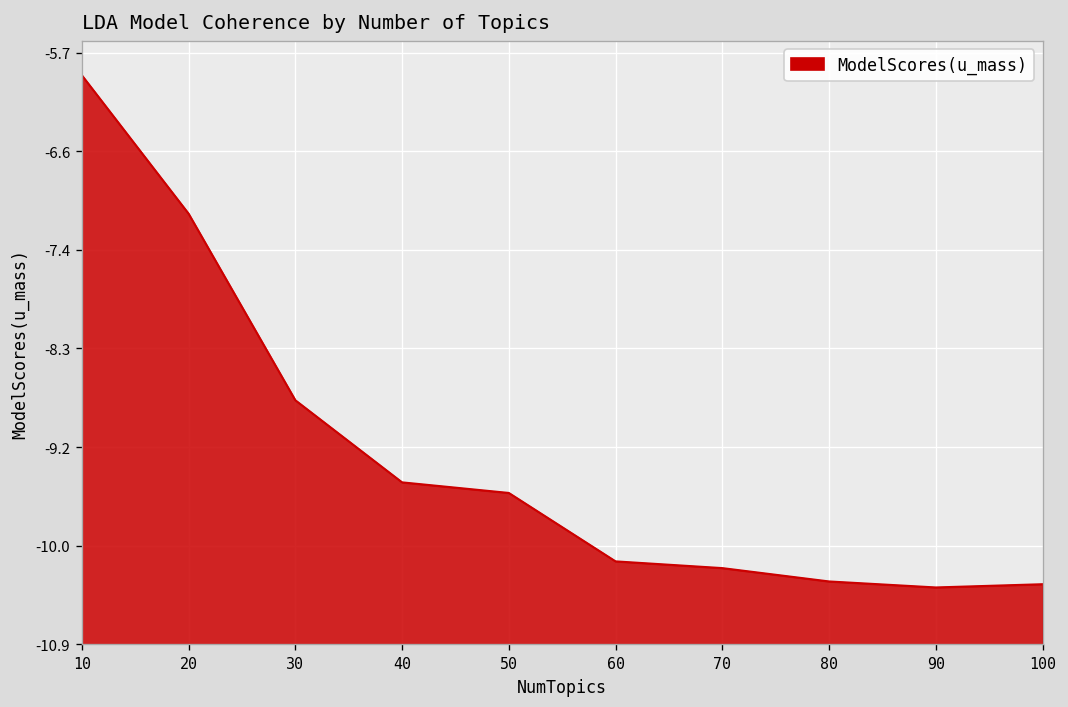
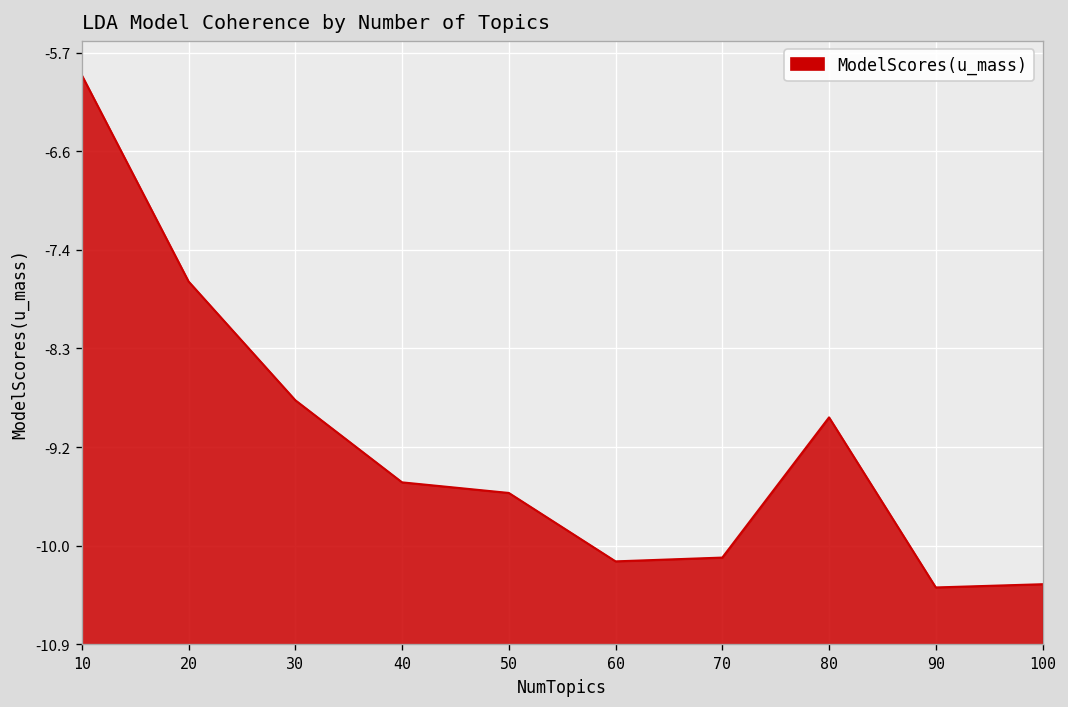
20: -7.1 -> -7.7
70: -10.24 -> -10.15
80: -10.4 -> -8.9
